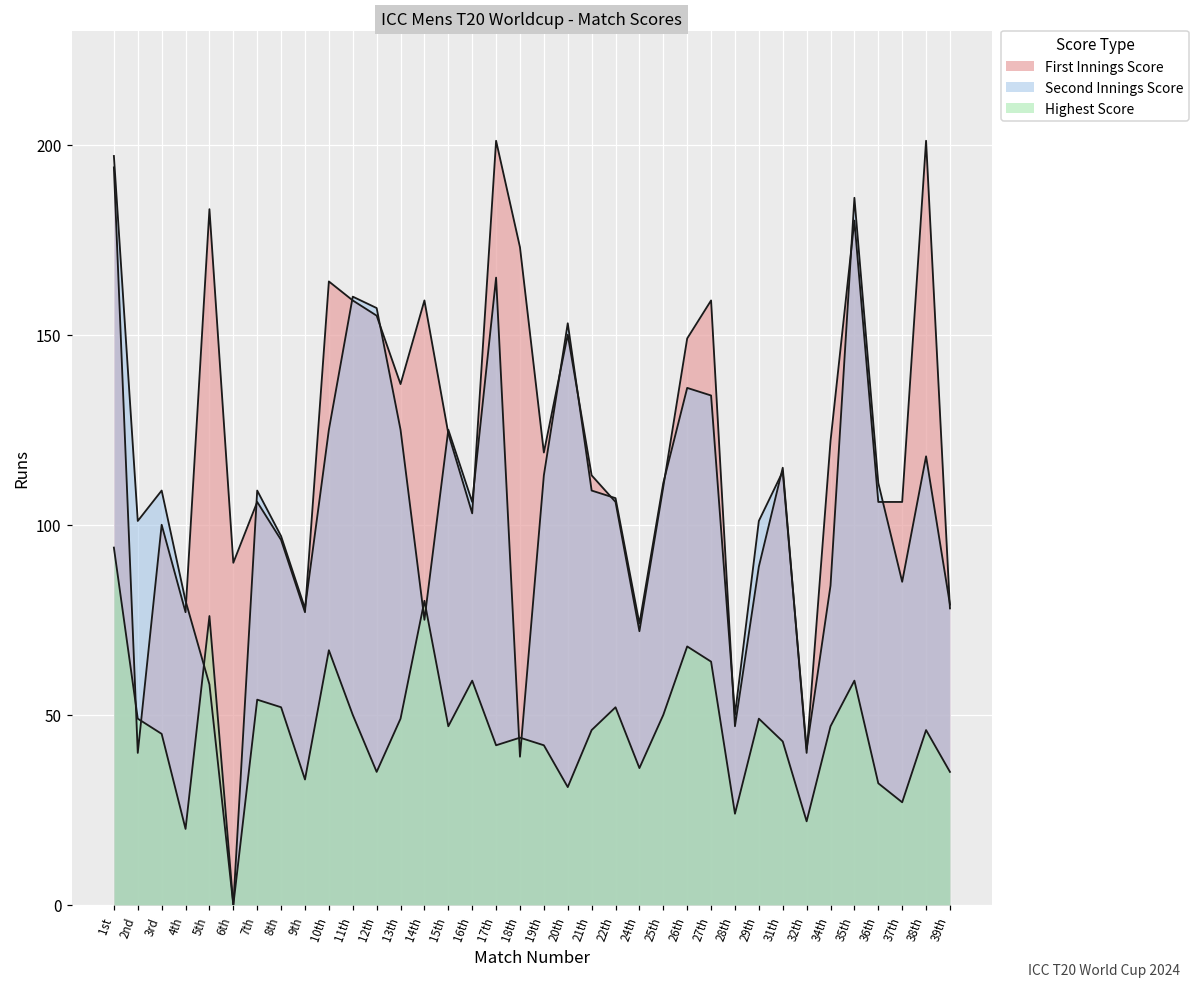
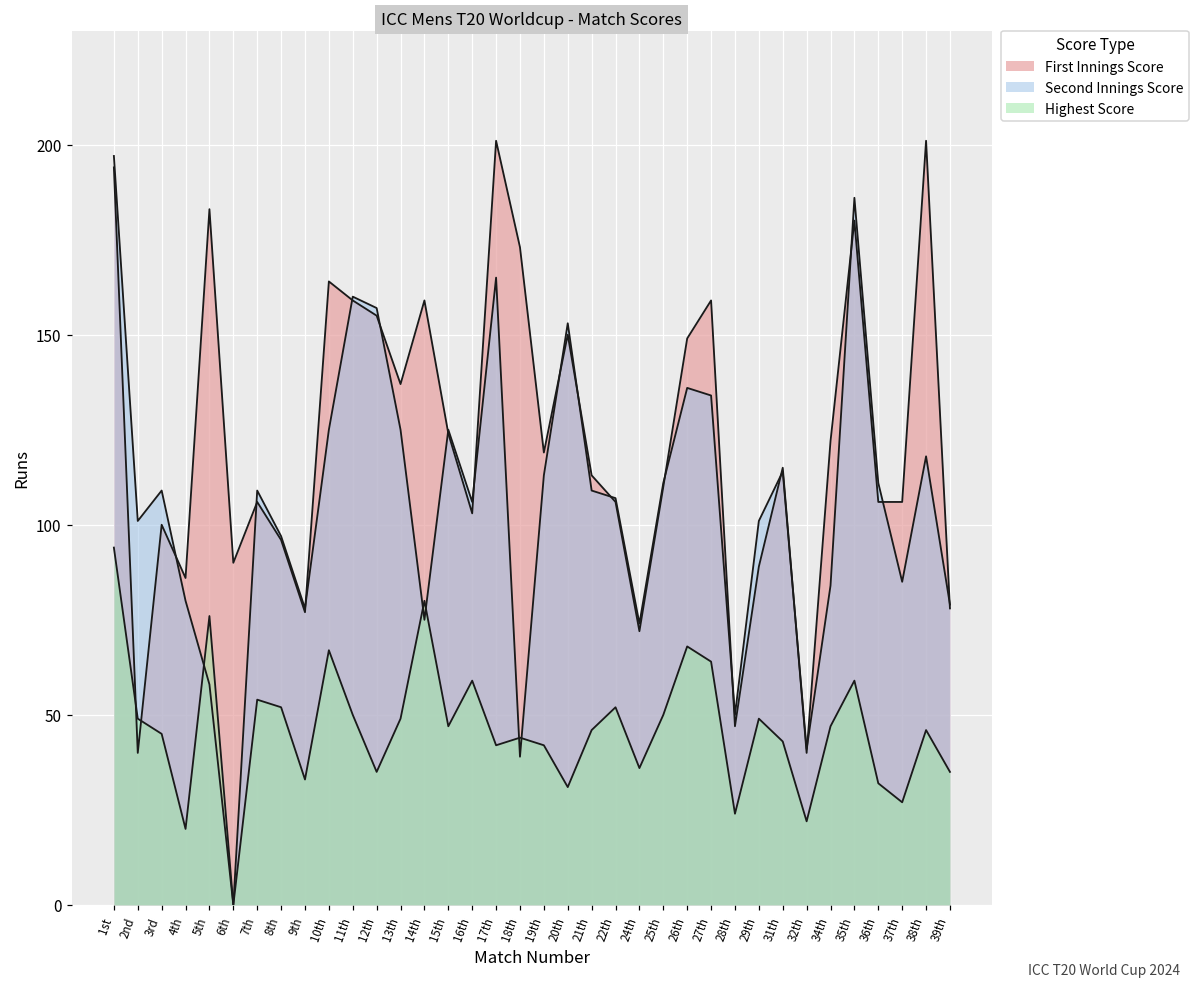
First Innings Score, 4th: 77 -> 86
